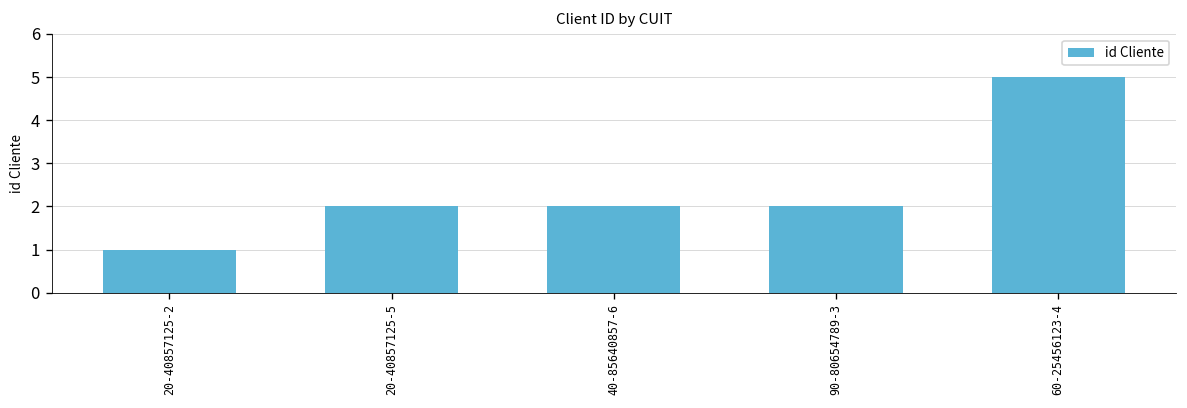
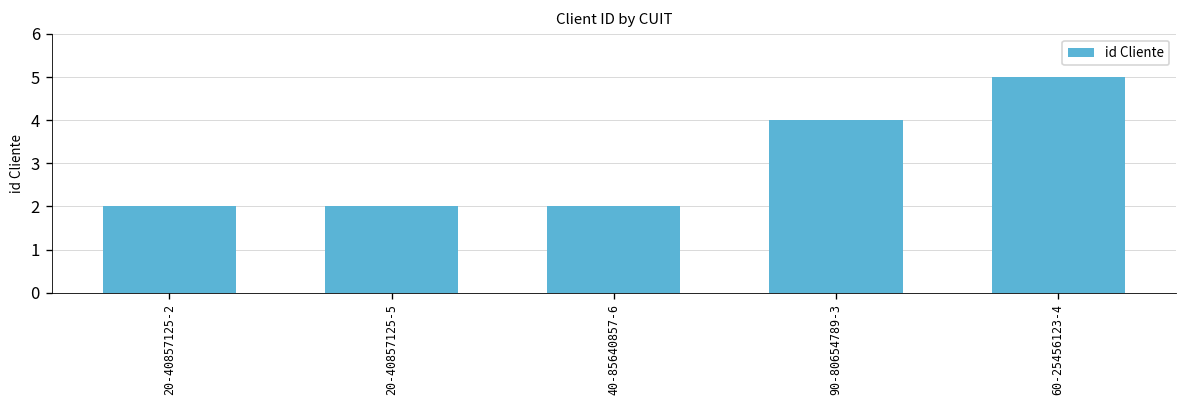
20-40857125-2: 1 -> 2
90-80654789-3: 2 -> 4
